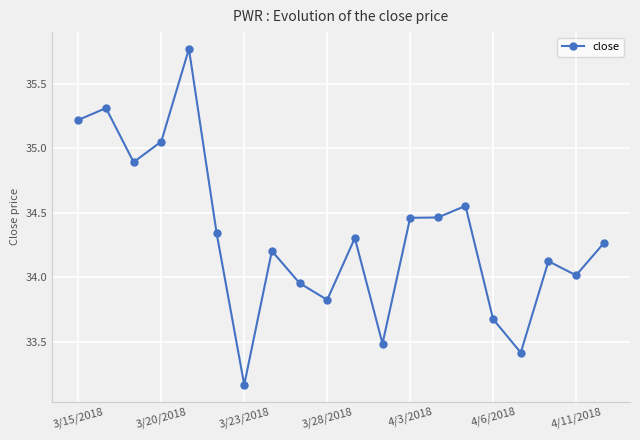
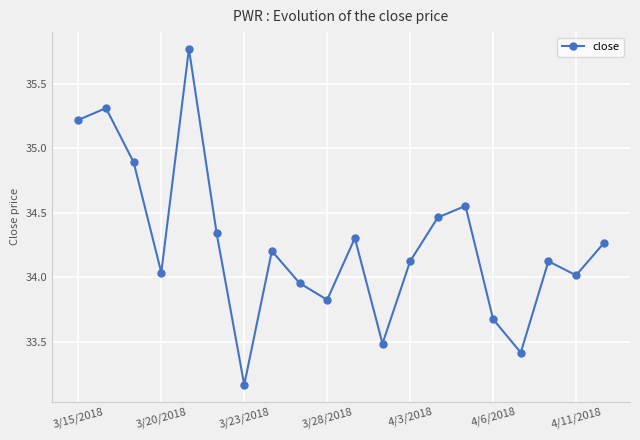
3/20/2018: 35.05 -> 34.04
4/3/2018: 34.46 -> 34.12
